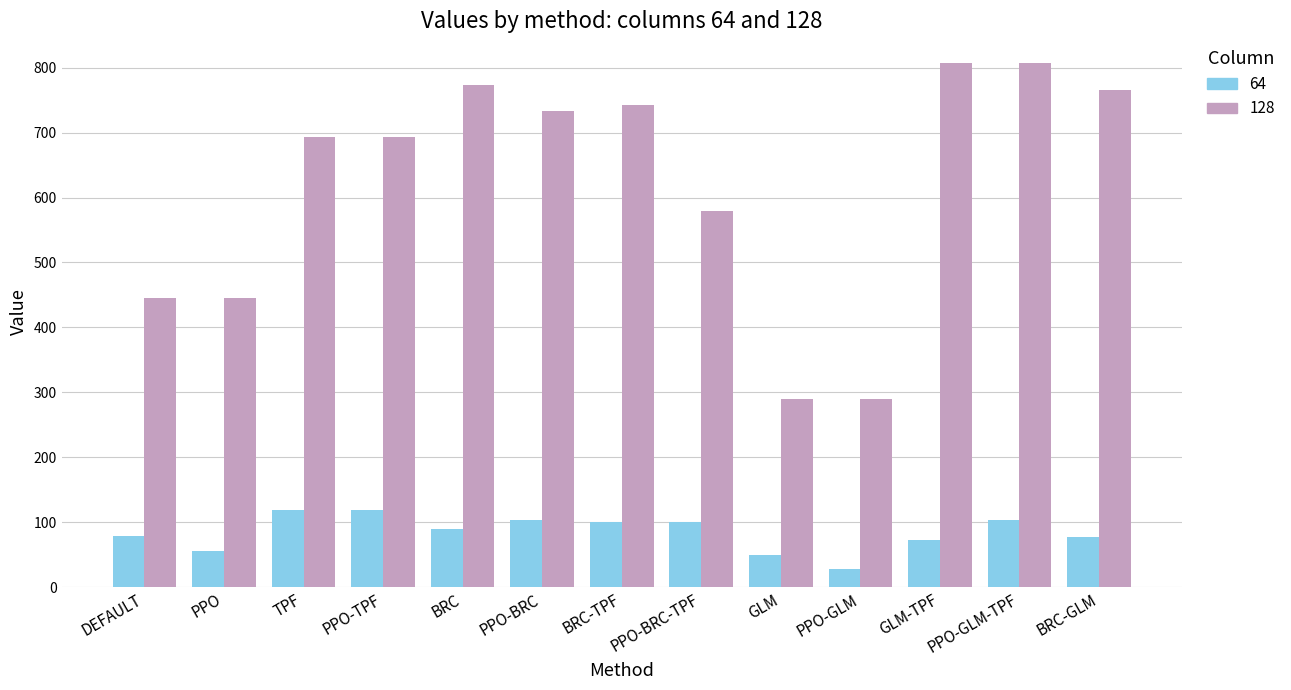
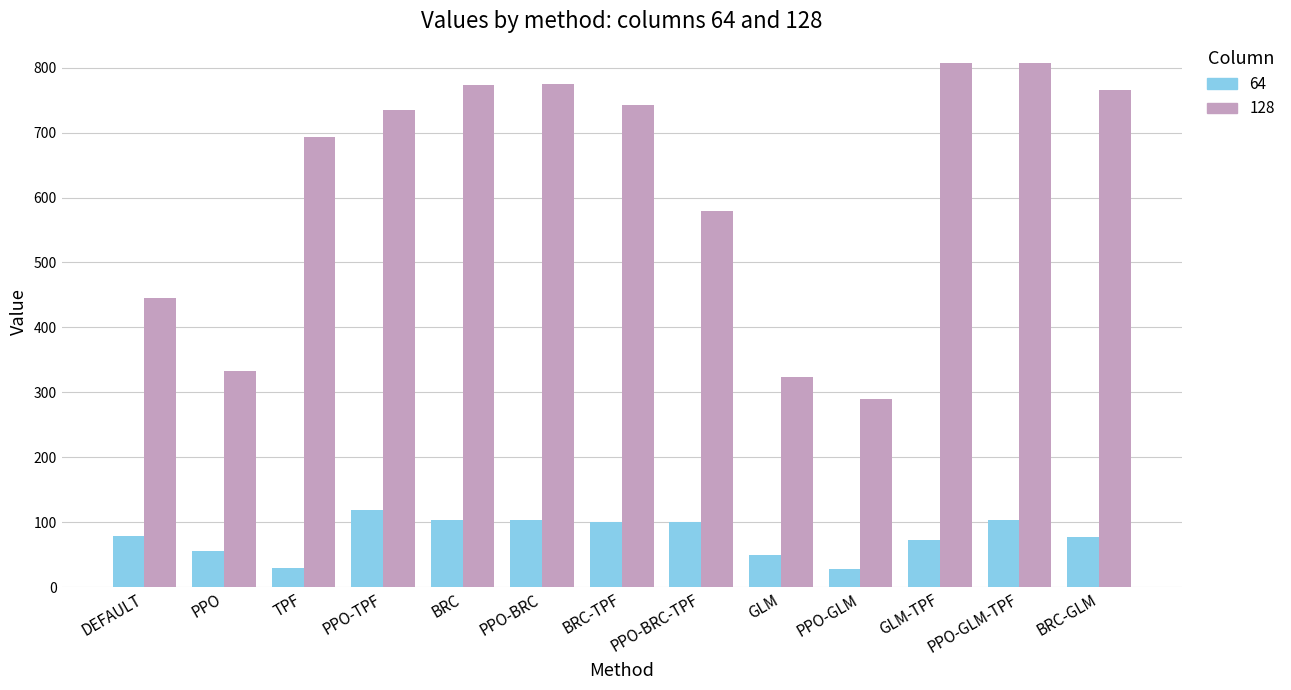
128, PPO: 450 -> 330
64, TPF: 120 -> 30
128, PPO-TPF: 690 -> 740
64, BRC: 90 -> 100
128, PPO-BRC: 730 -> 780
128, GLM: 290 -> 320
